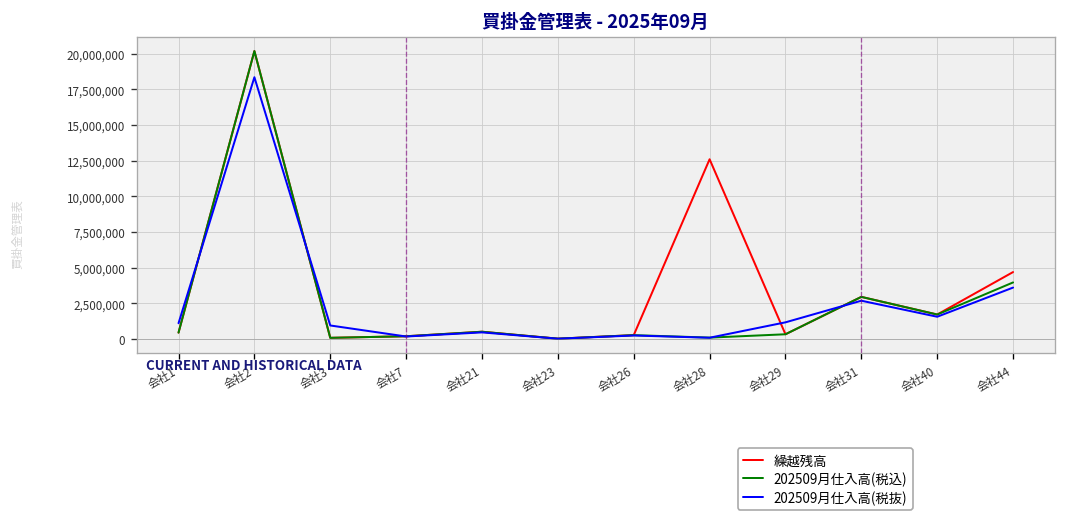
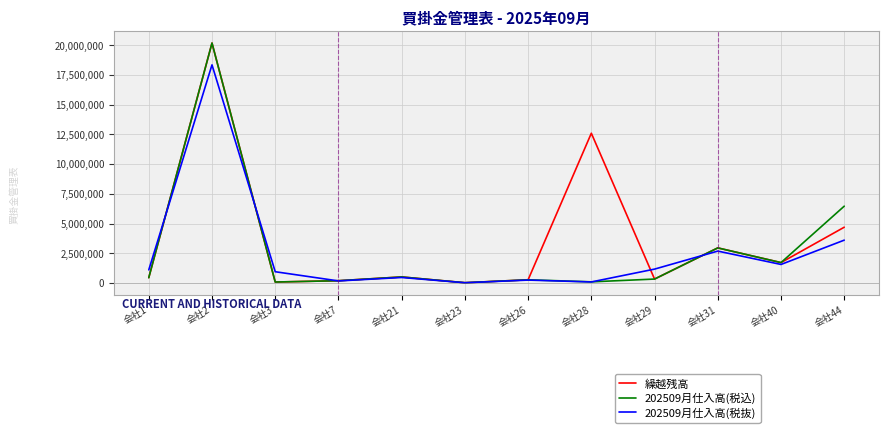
202509月仕入高(税込), 会社44: 4,000,000 -> 6,500,000
